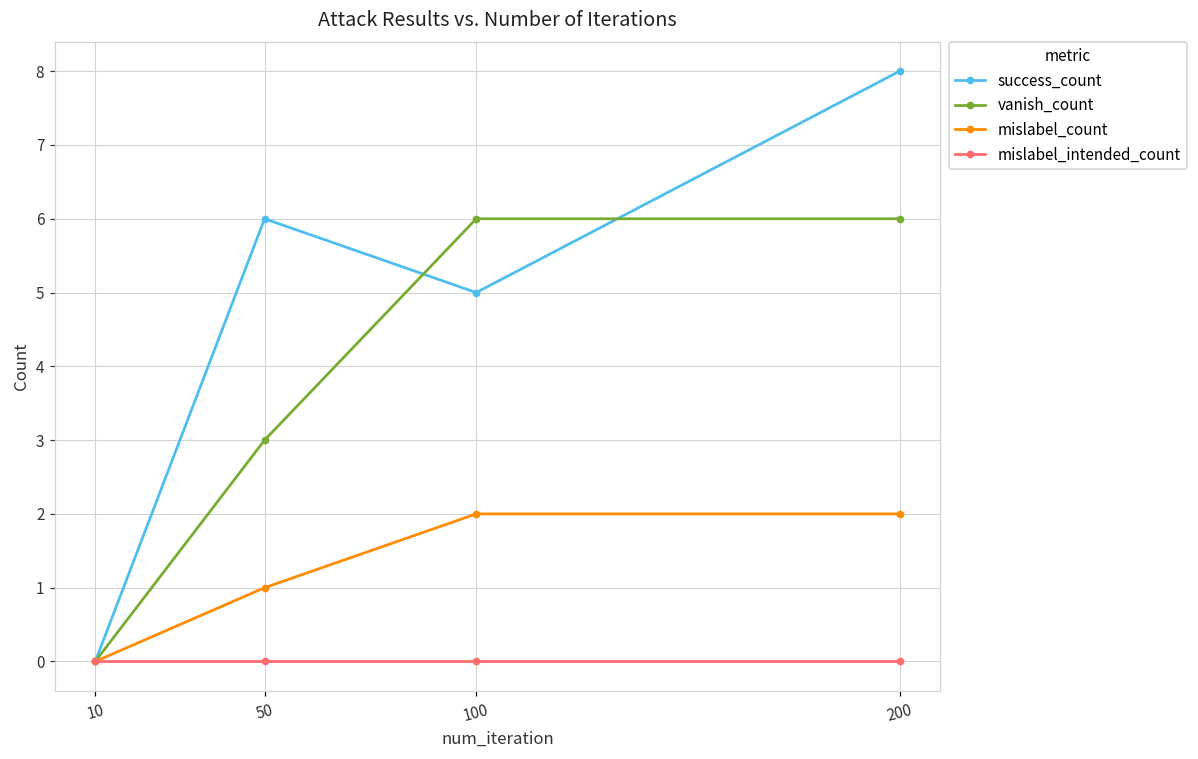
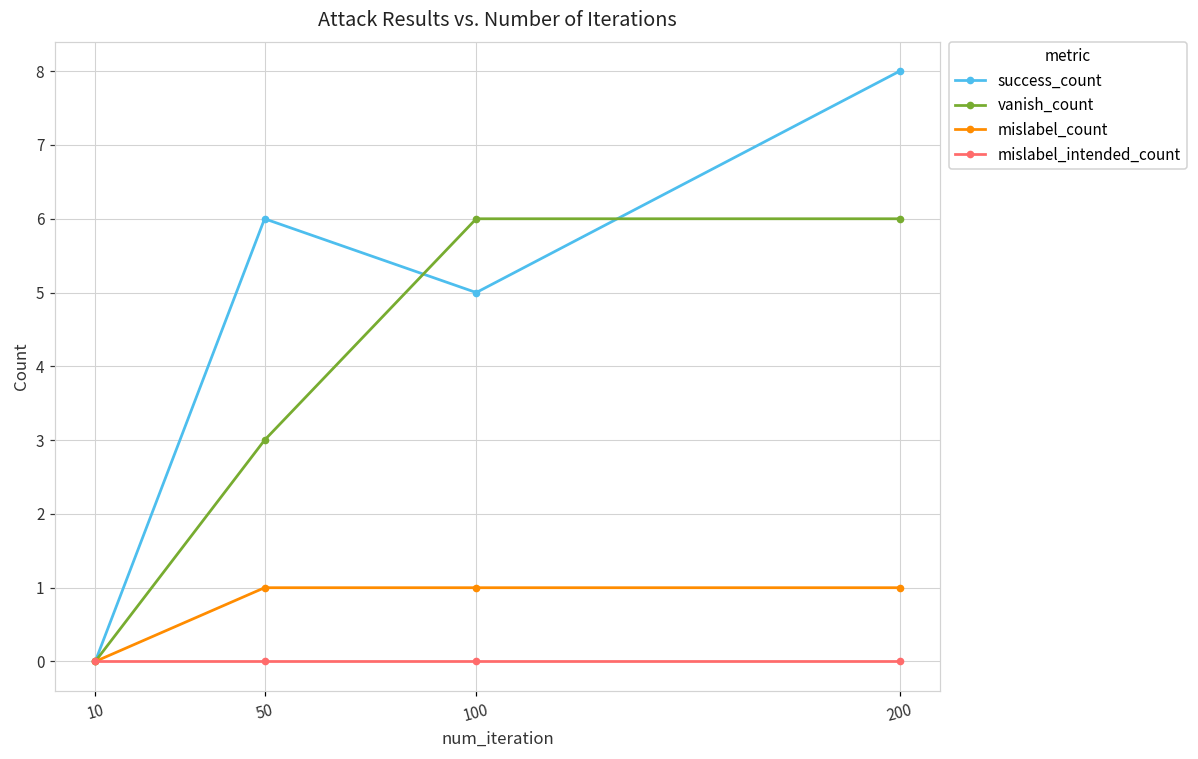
mislabel_count, 100: 2 -> 1
mislabel_count, 200: 2 -> 1
